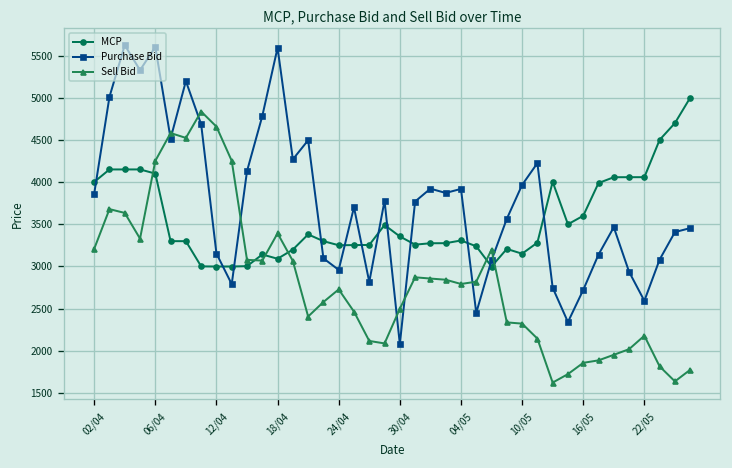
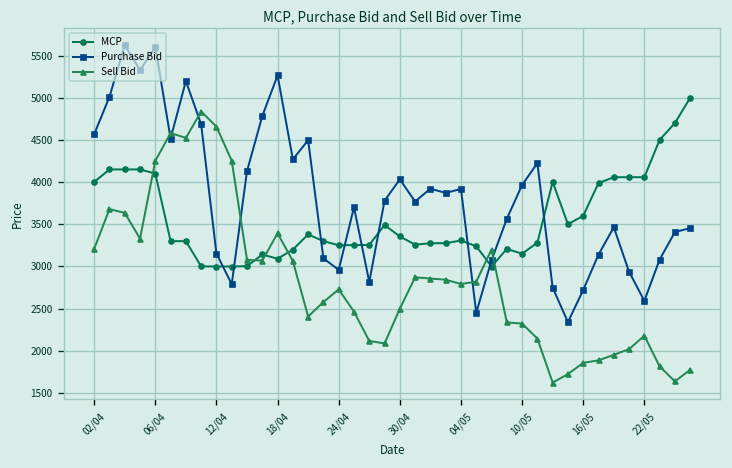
Purchase Bid, 02/04: 3900 -> 4600
Purchase Bid, 18/04: 5600 -> 5300
Purchase Bid, 30/04: 2100 -> 4000
